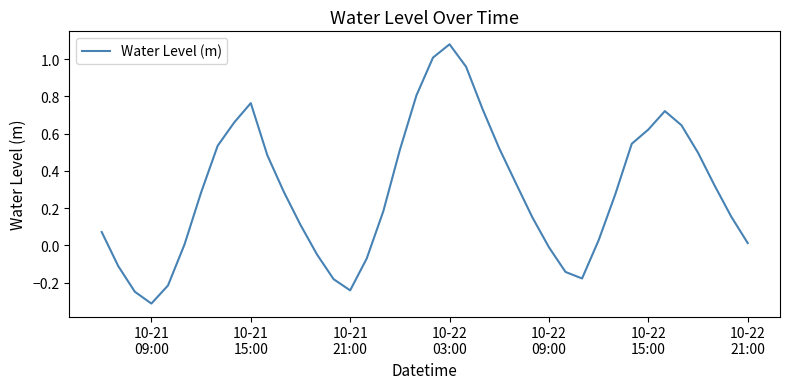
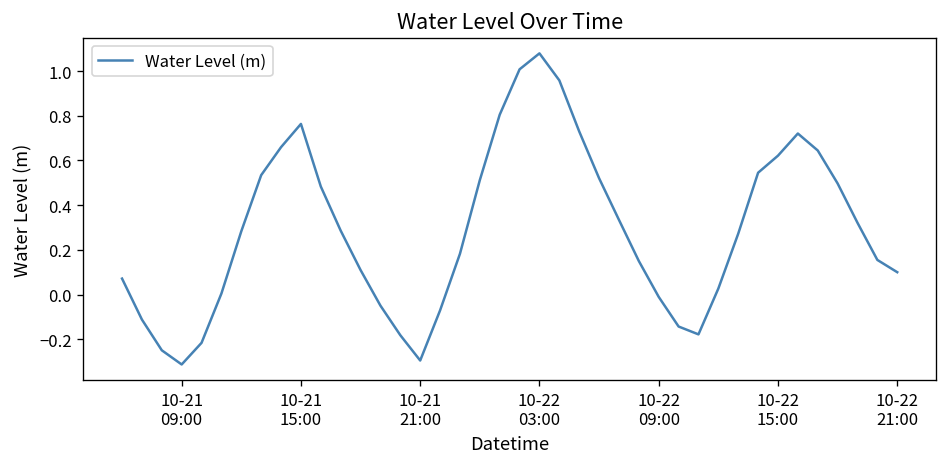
10-21 21:00: -0.24 -> -0.29
10-22 21:00: 0.01 -> 0.10
